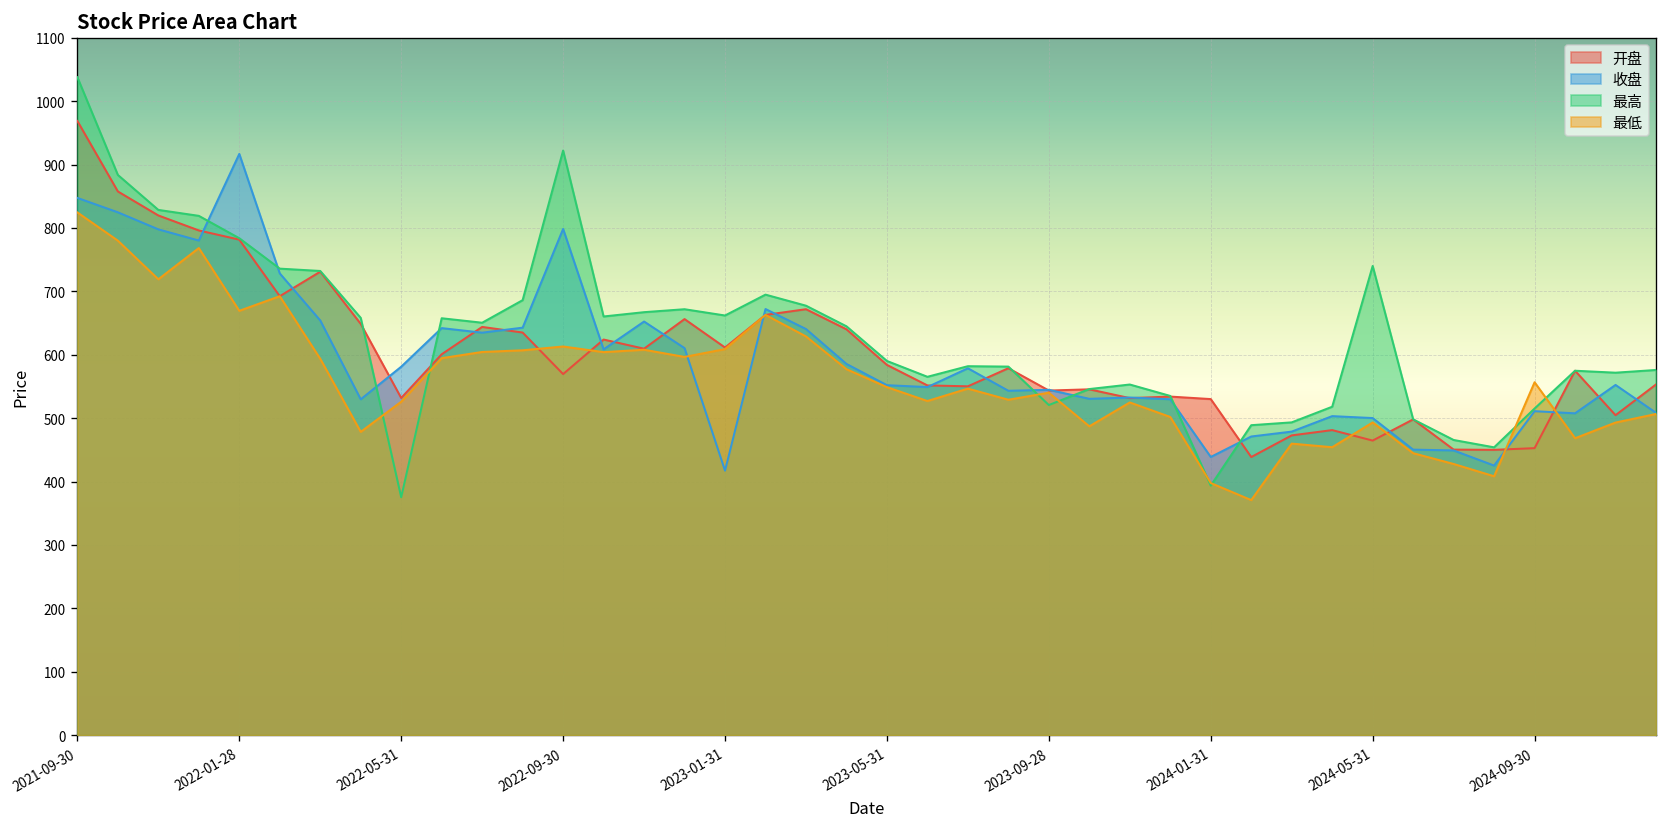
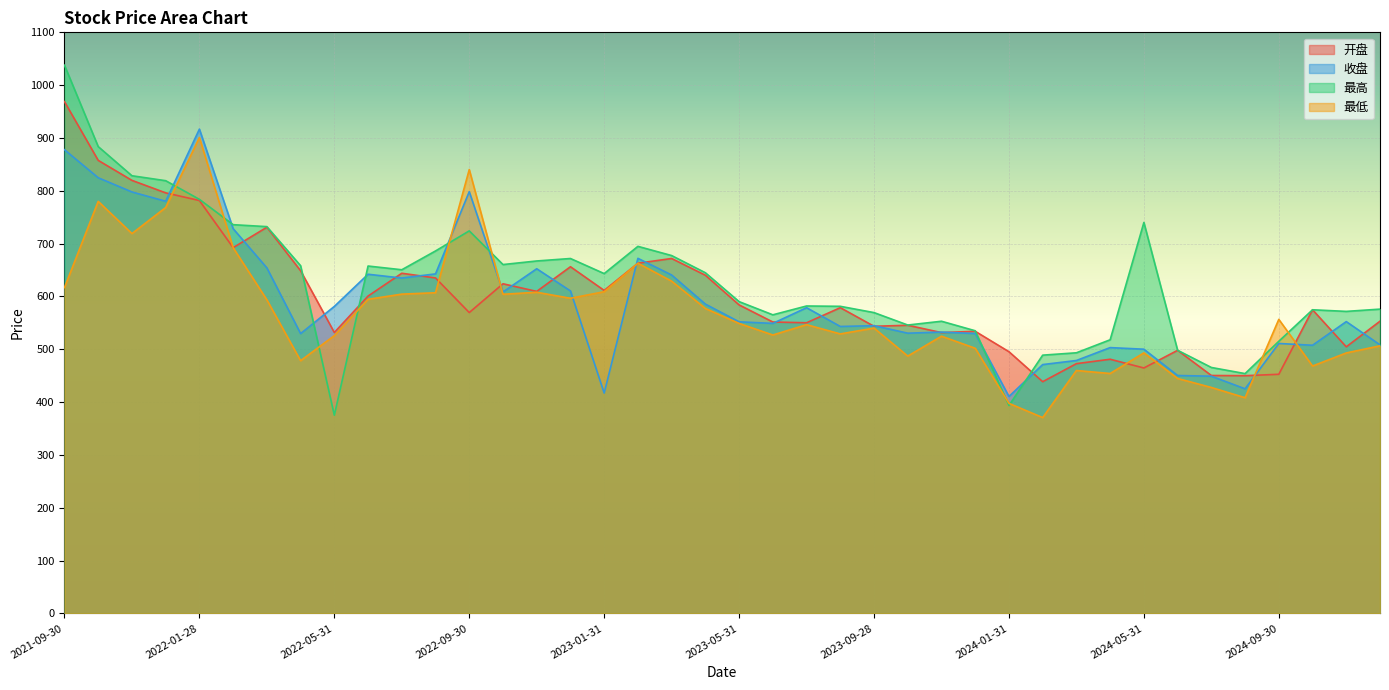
收盘, 2021-09-30: 850 -> 880
最低, 2021-09-30: 820 -> 620
最低, 2022-01-28: 670 -> 900
最高, 2022-09-30: 920 -> 720
最低, 2022-09-30: 610 -> 840
最高, 2023-01-31: 660 -> 640
最高, 2023-09-28: 520 -> 570
开盘, 2024-01-31: 530 -> 500
收盘, 2024-01-31: 440 -> 410
